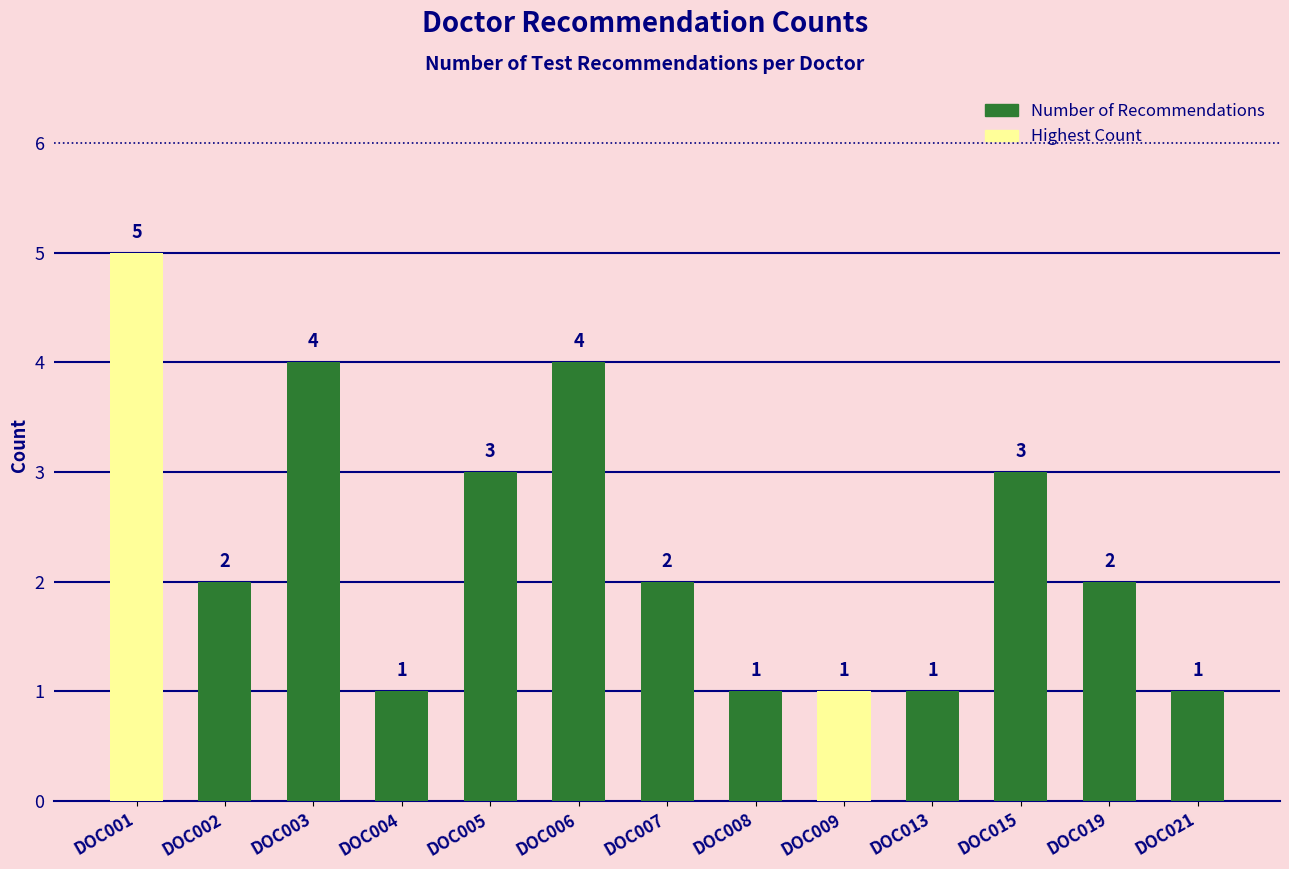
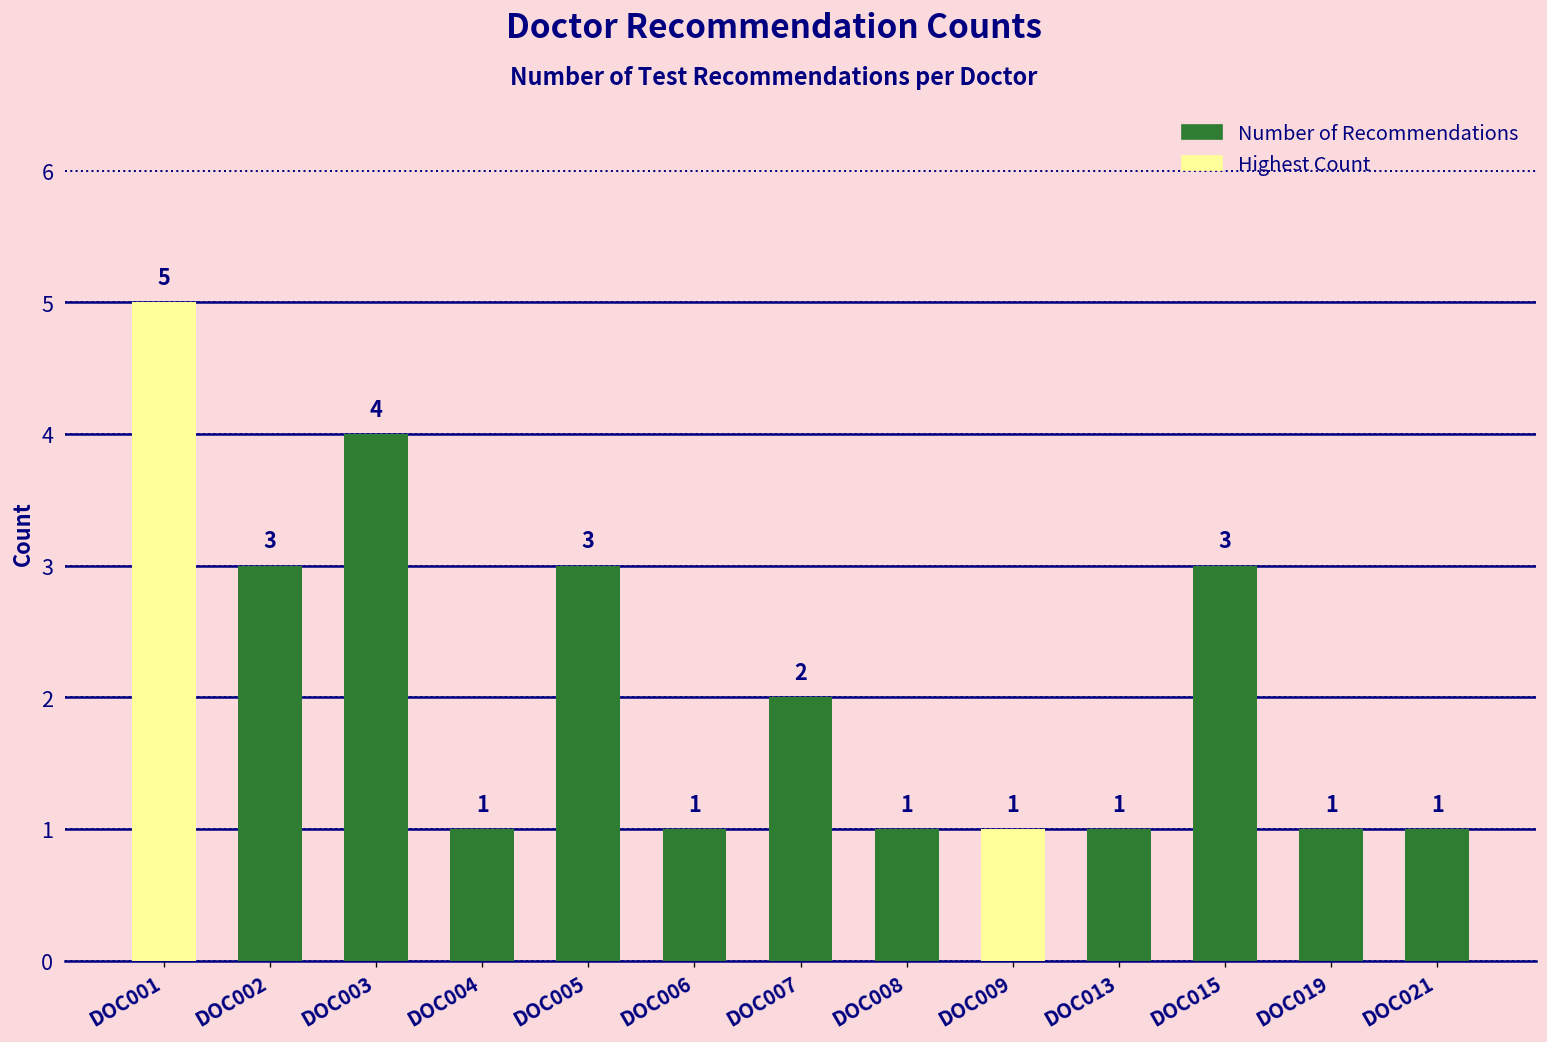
DOC002: 2 -> 3
DOC006: 4 -> 1
DOC019: 2 -> 1
